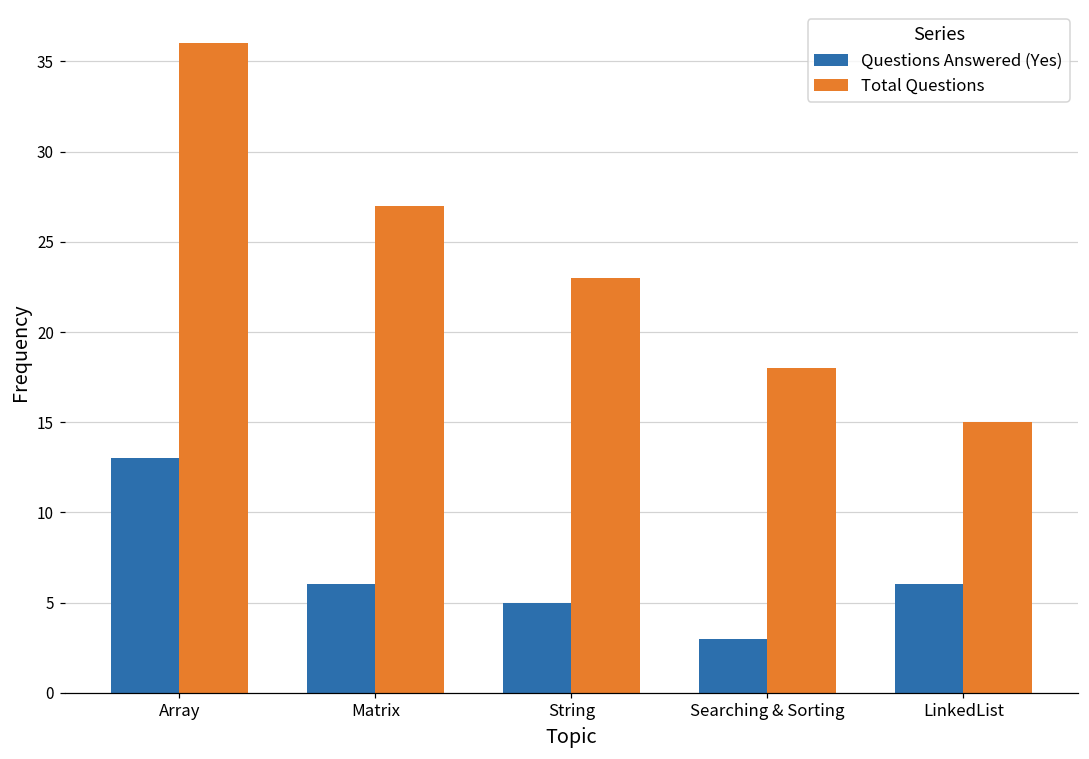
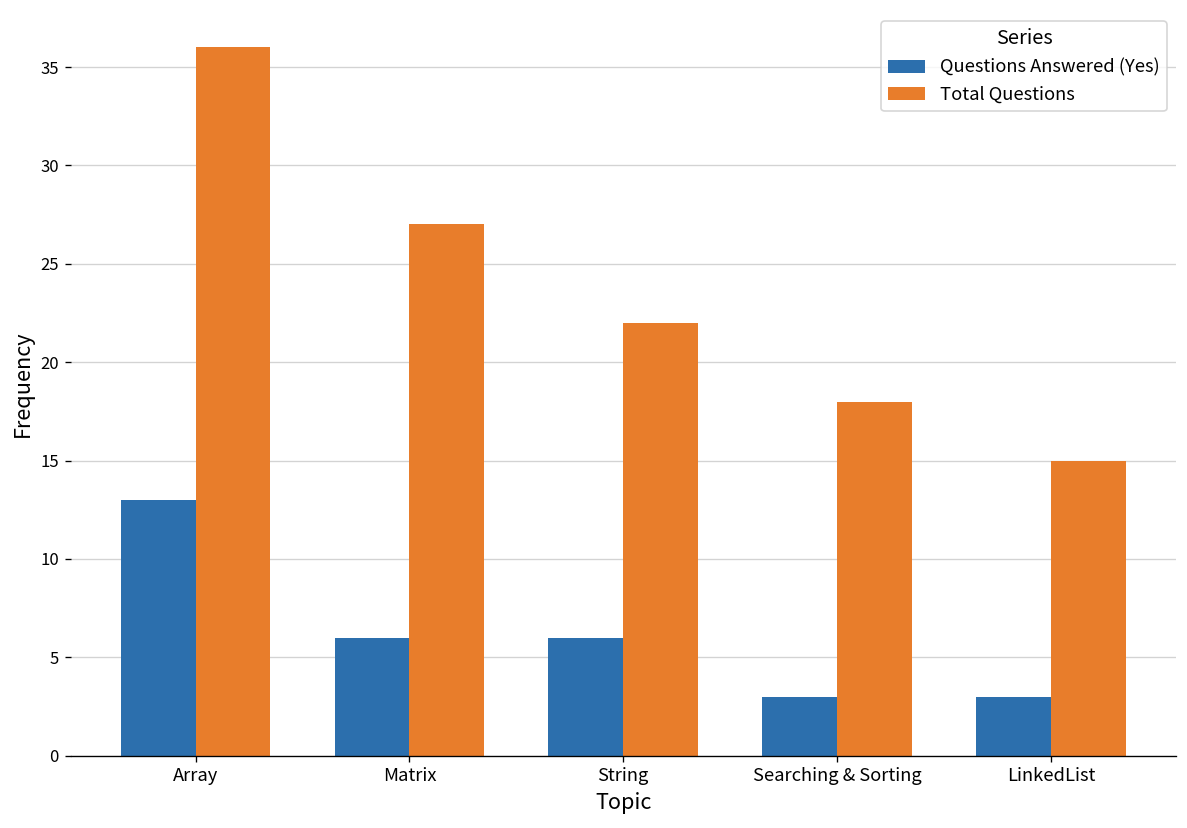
Questions Answered (Yes), String: 5 -> 6
Total Questions, String: 23 -> 22
Questions Answered (Yes), LinkedList: 6 -> 3
